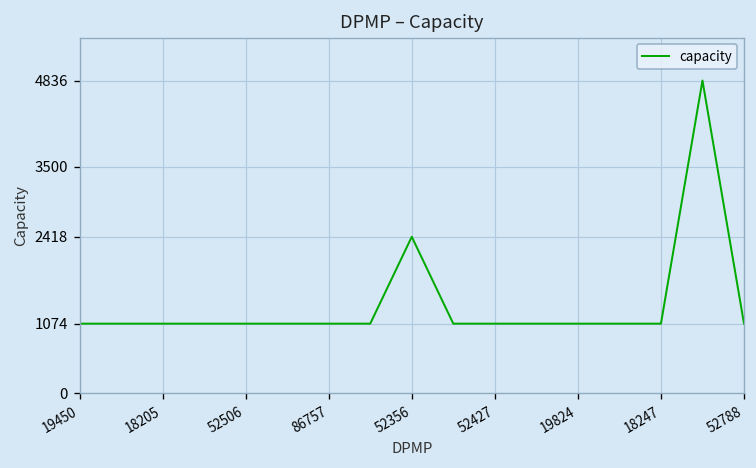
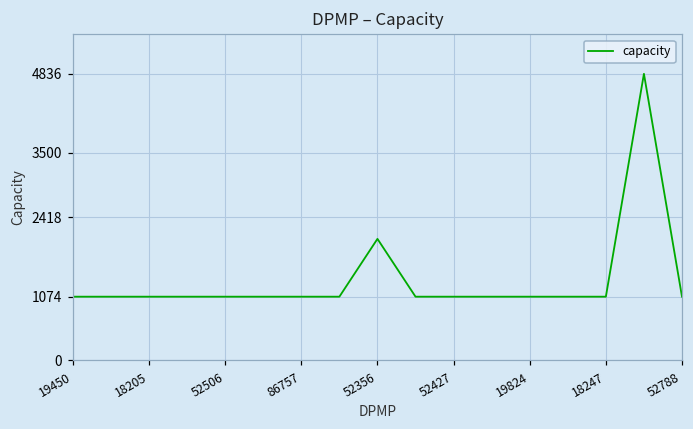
52356: 2400 -> 2100
